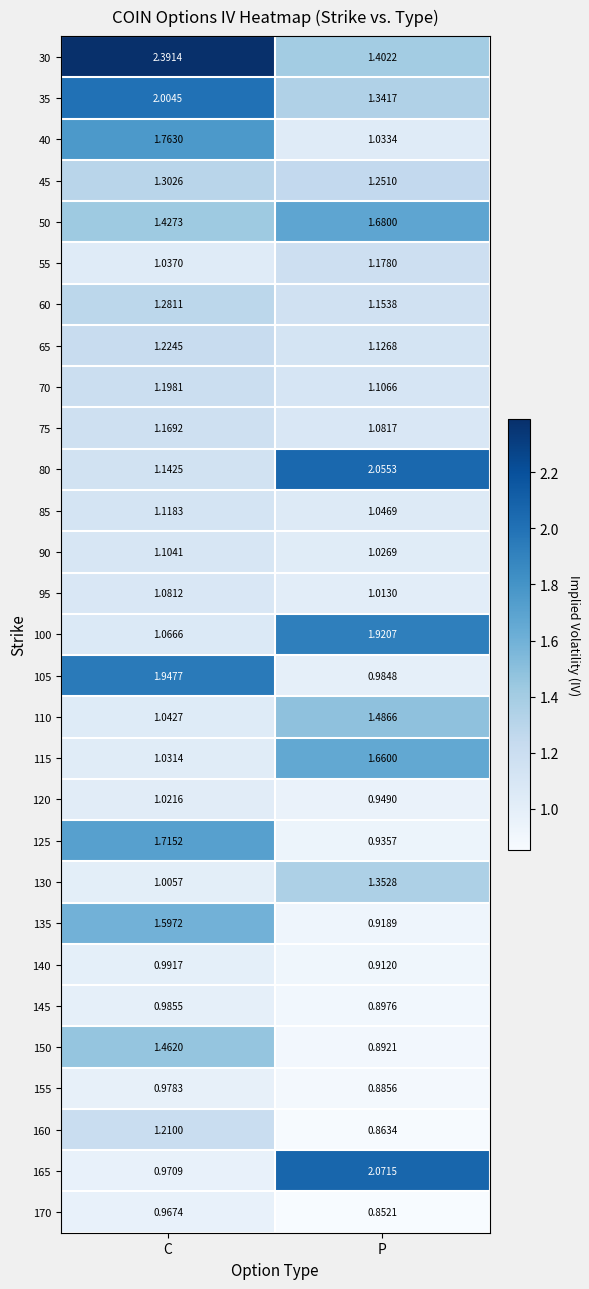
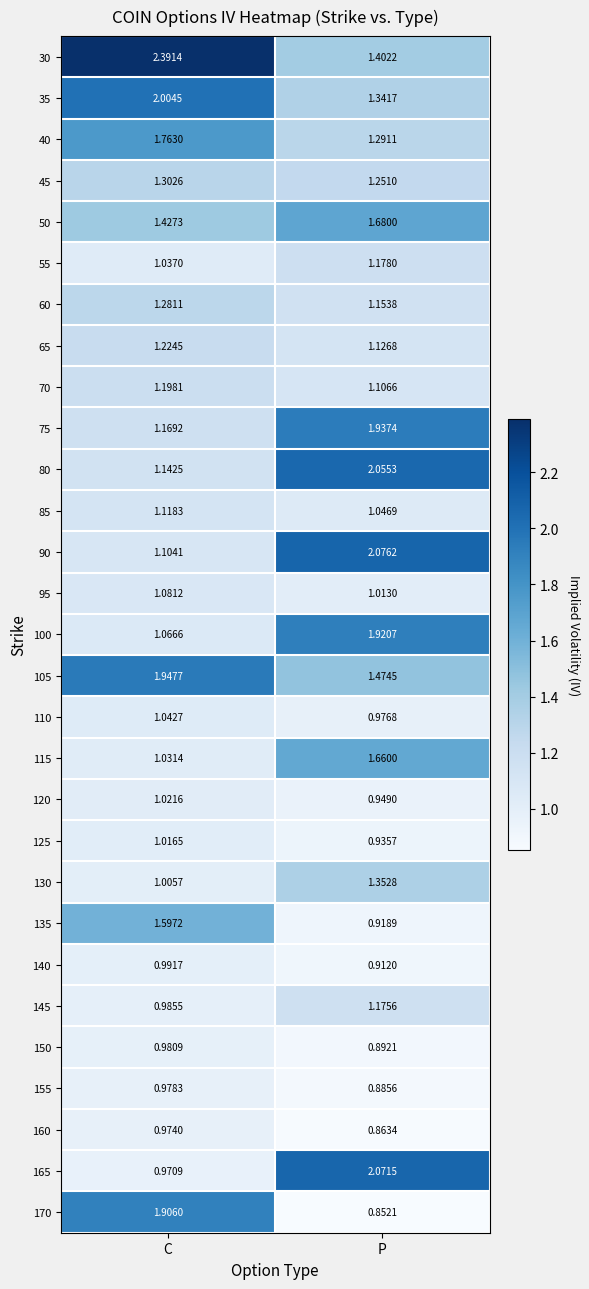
40, P: 1.0334 -> 1.2911
75, P: 1.0817 -> 1.9374
90, P: 1.0269 -> 2.0762
105, P: 0.9848 -> 1.4745
110, P: 1.4866 -> 0.9768
125, C: 1.7152 -> 1.0165
145, P: 0.8976 -> 1.1756
150, C: 1.4620 -> 0.9809
160, C: 1.2100 -> 0.9740
170, C: 0.9674 -> 1.9060
